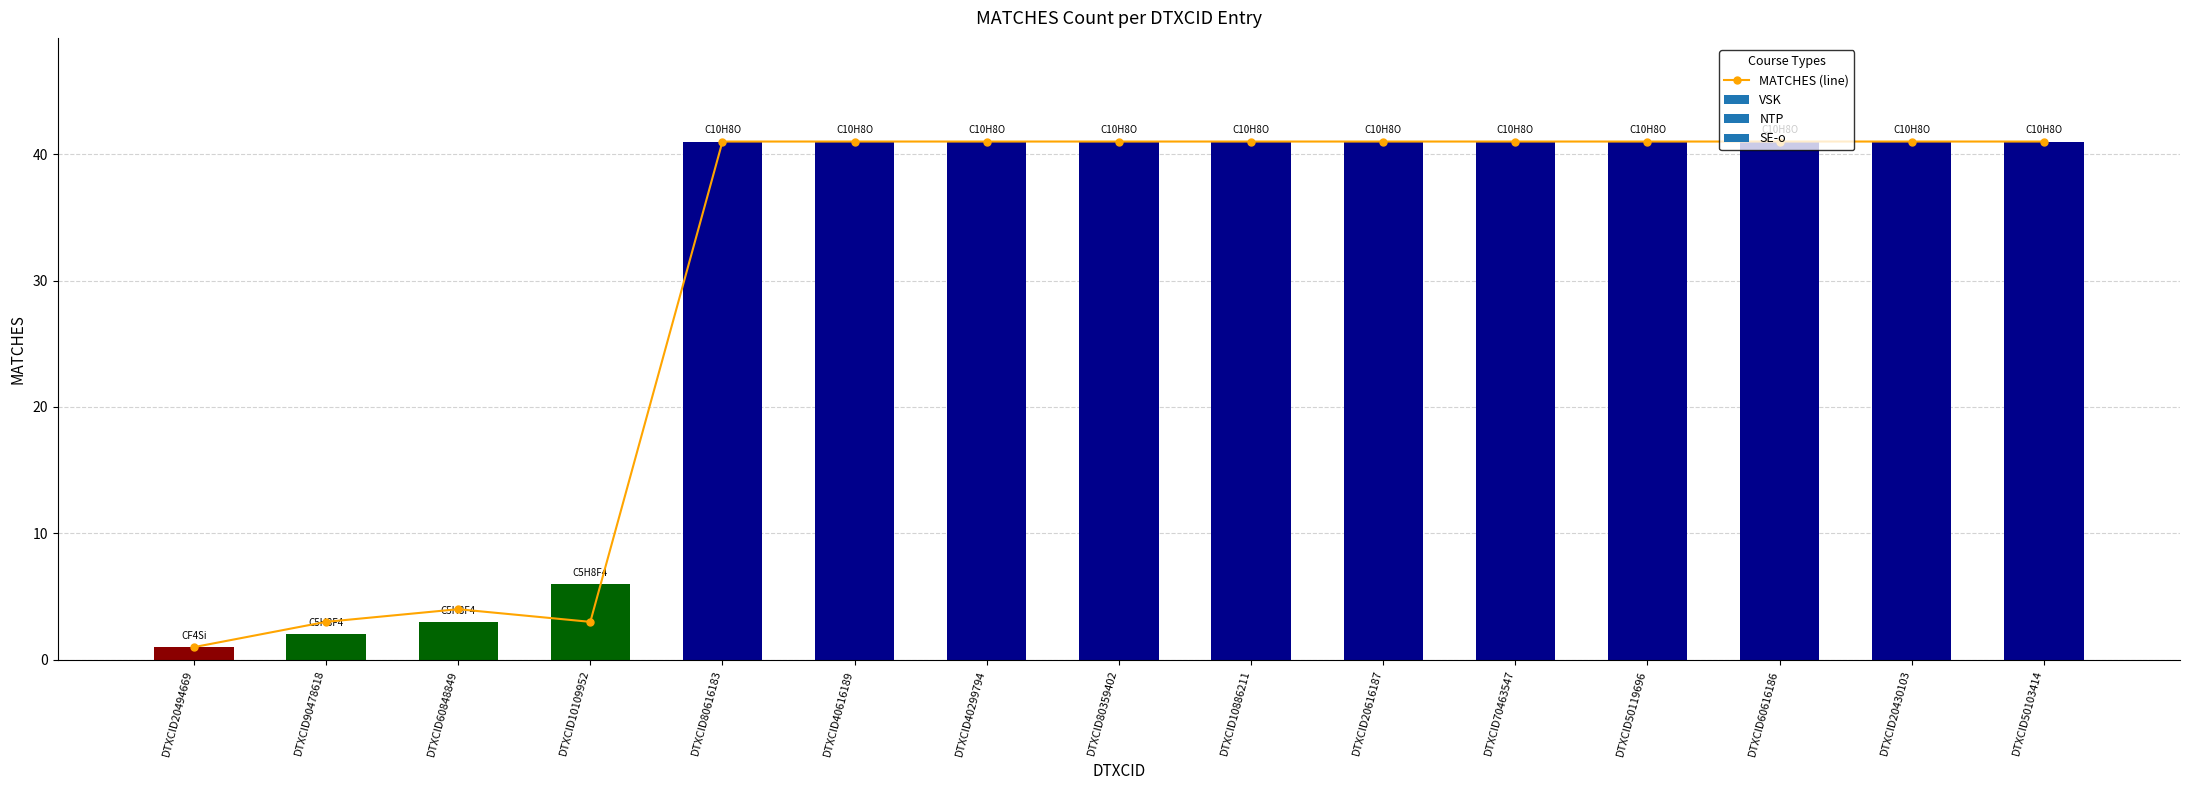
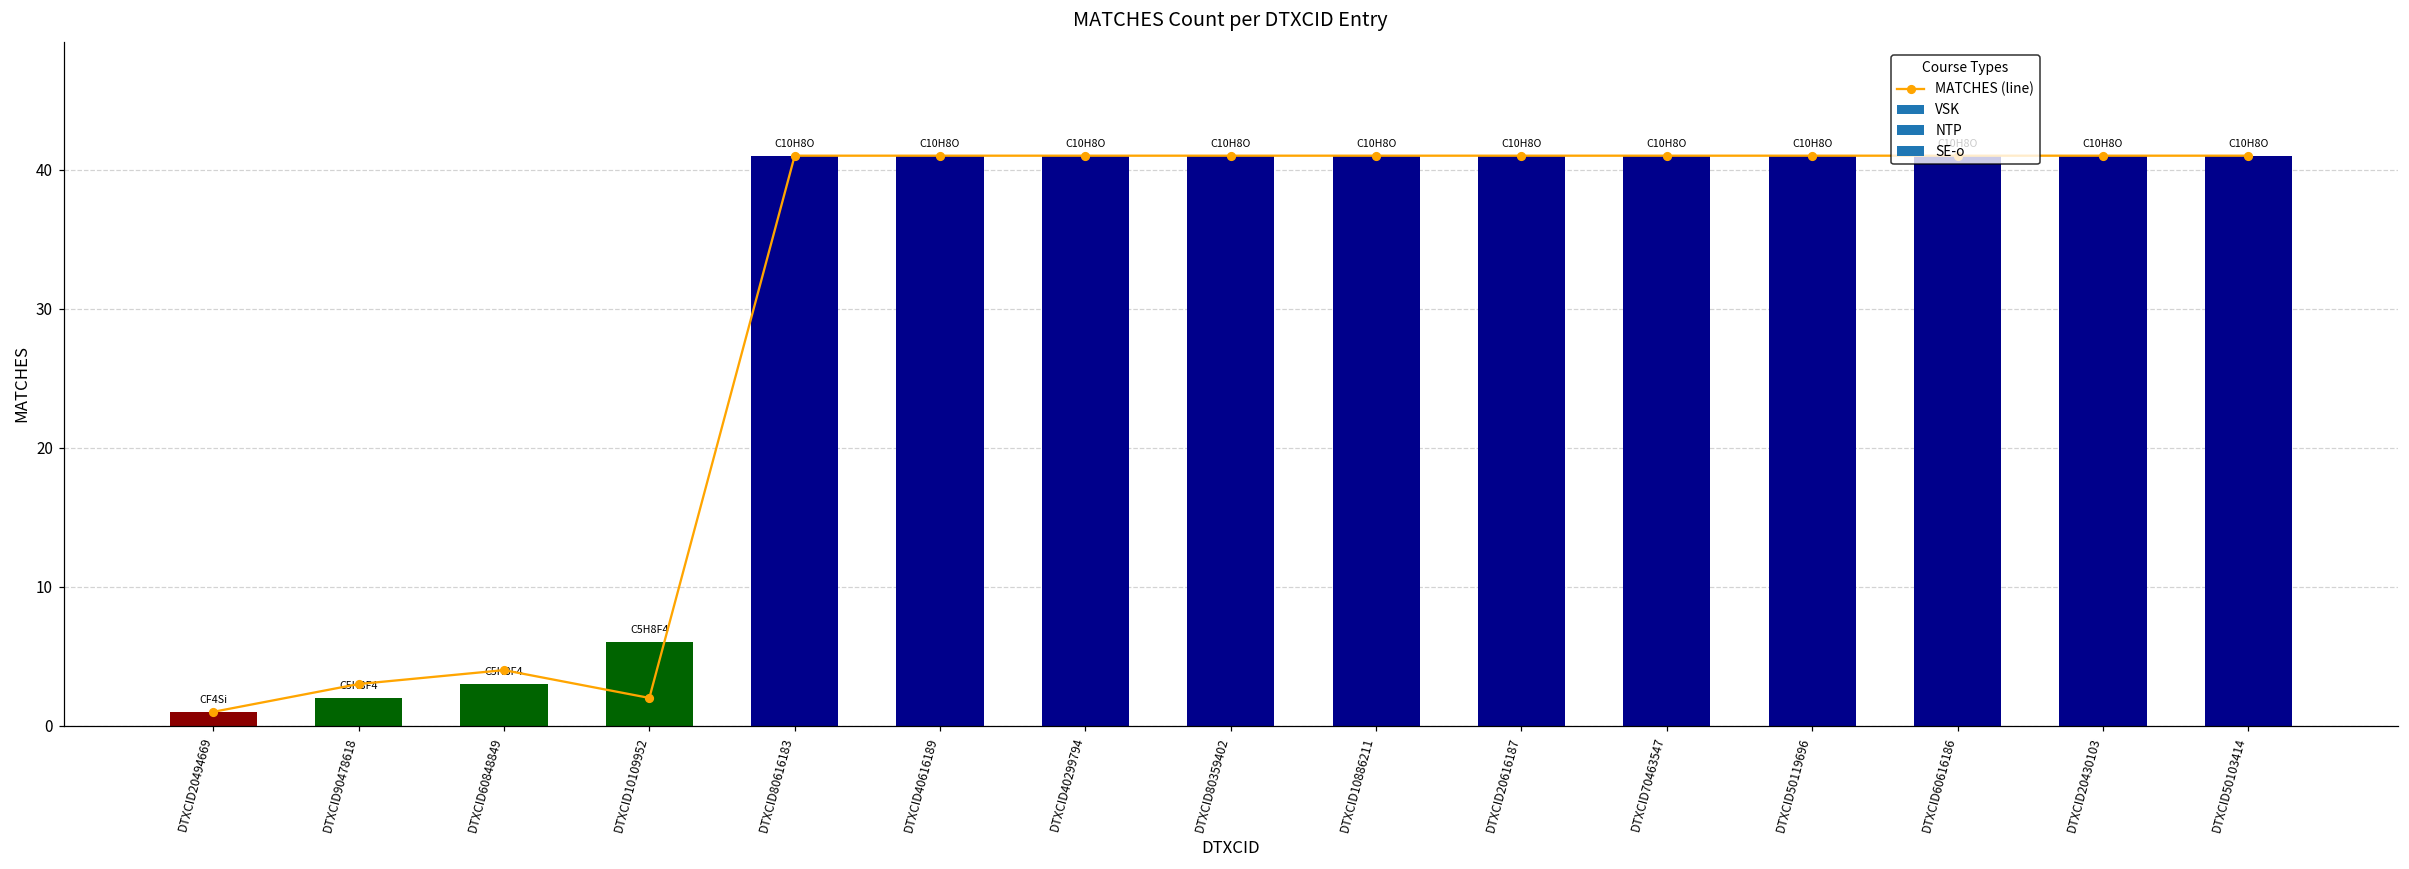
MATCHES (line), DTXCID10109952: 3 -> 2
